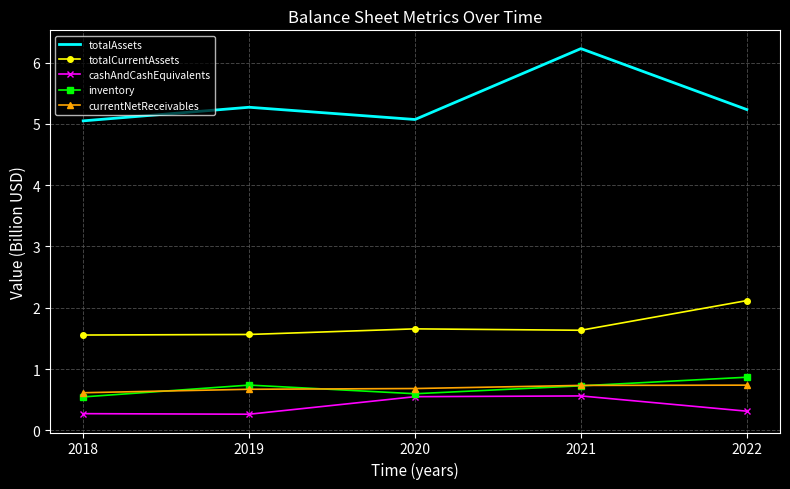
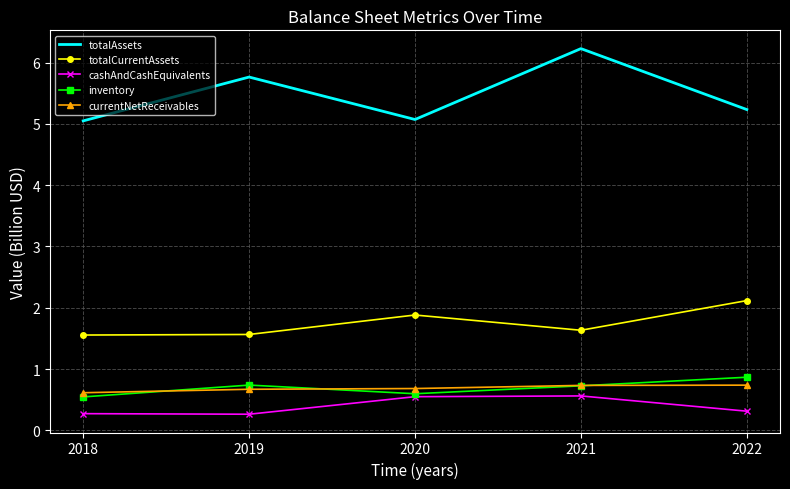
totalAssets, 2019: 5.3 -> 5.8
totalCurrentAssets, 2020: 1.7 -> 1.9
